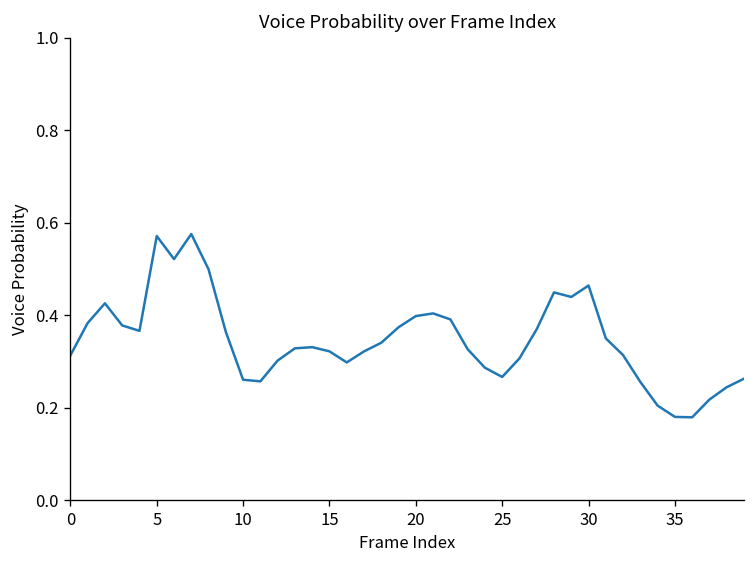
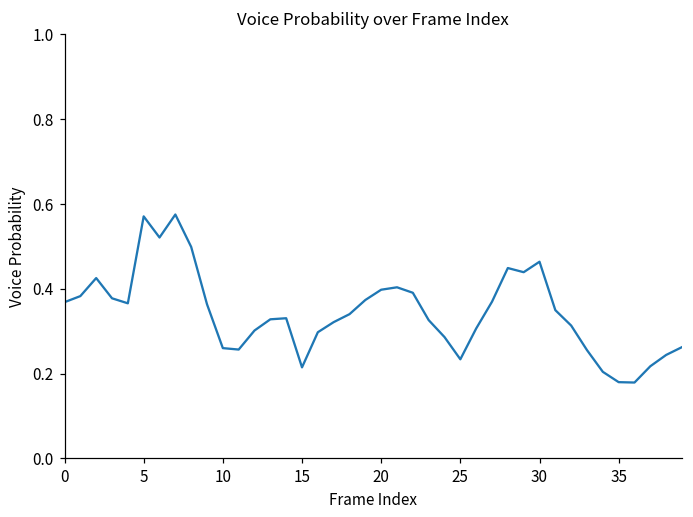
0: 0.31 -> 0.37
15: 0.32 -> 0.21
25: 0.27 -> 0.23
